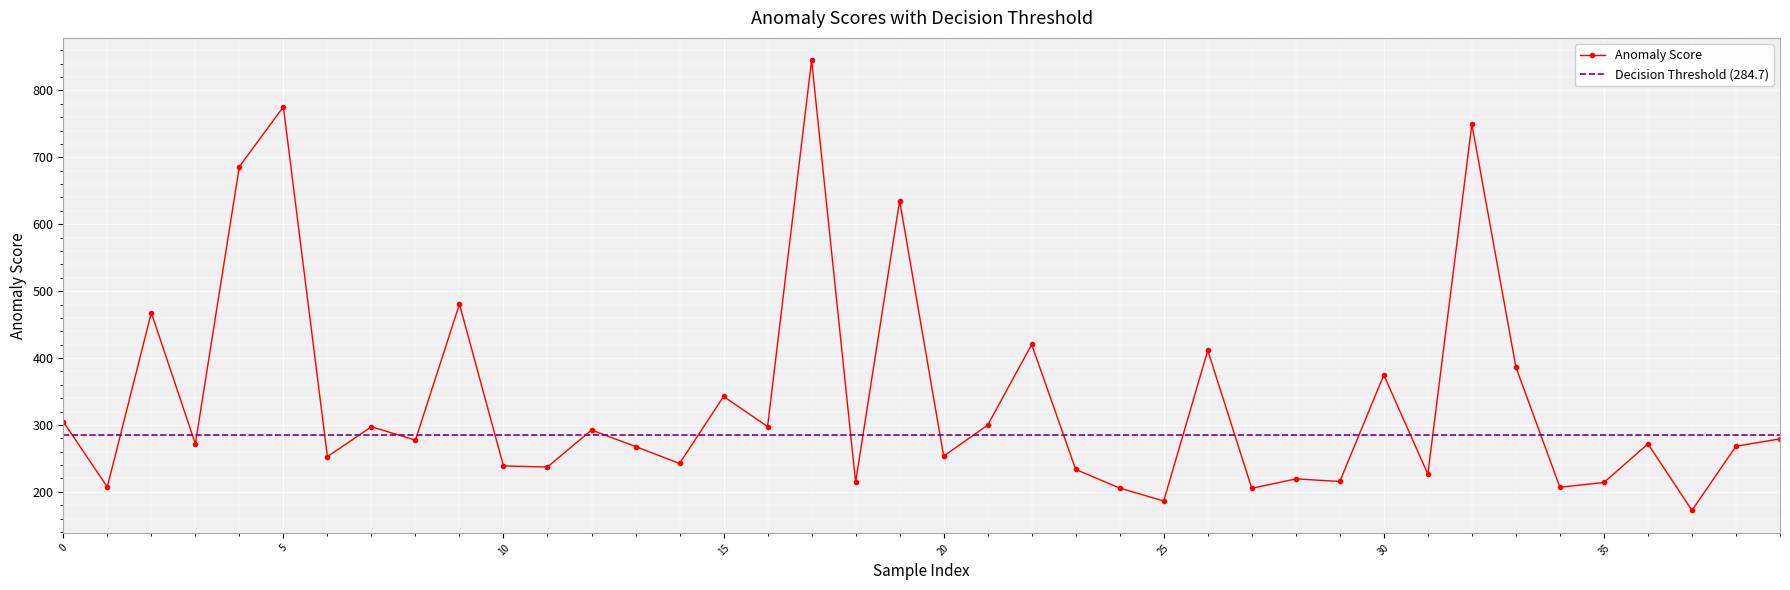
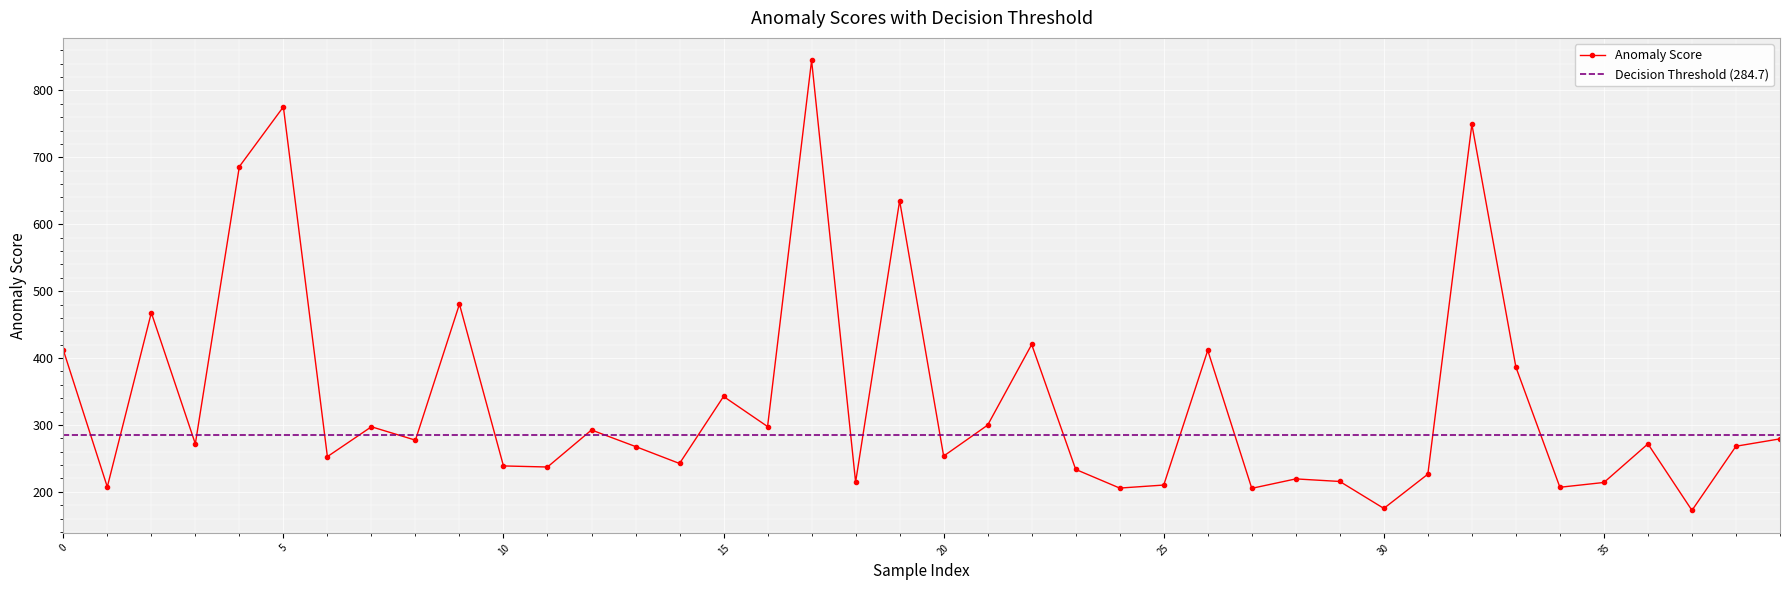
0: 300 -> 410
25: 190 -> 210
30: 370 -> 180
